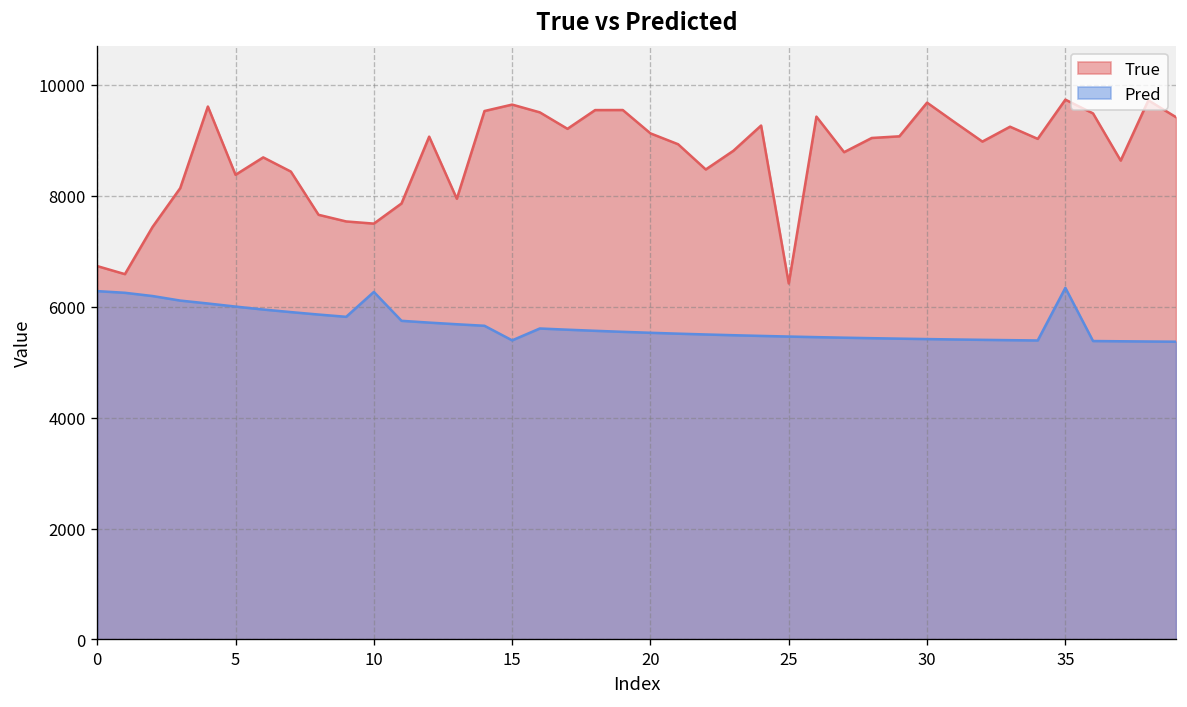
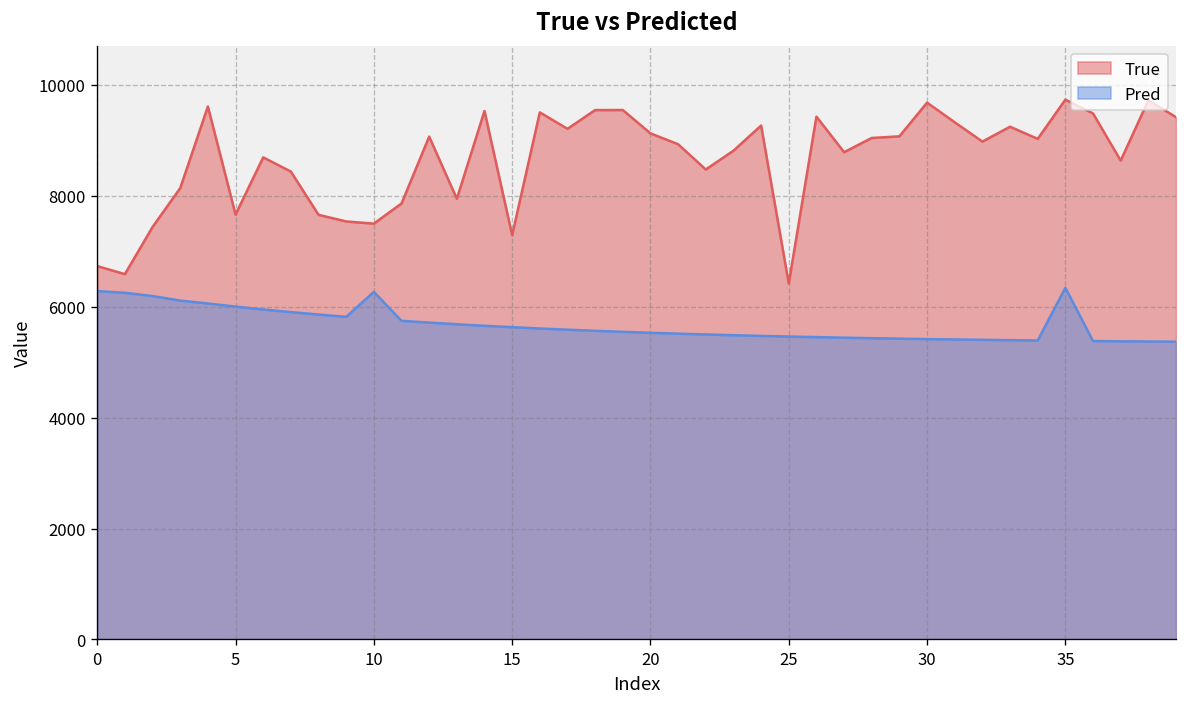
True, 5: 8400 -> 7700
True, 15: 9600 -> 7300
Pred, 15: 5400 -> 5600
